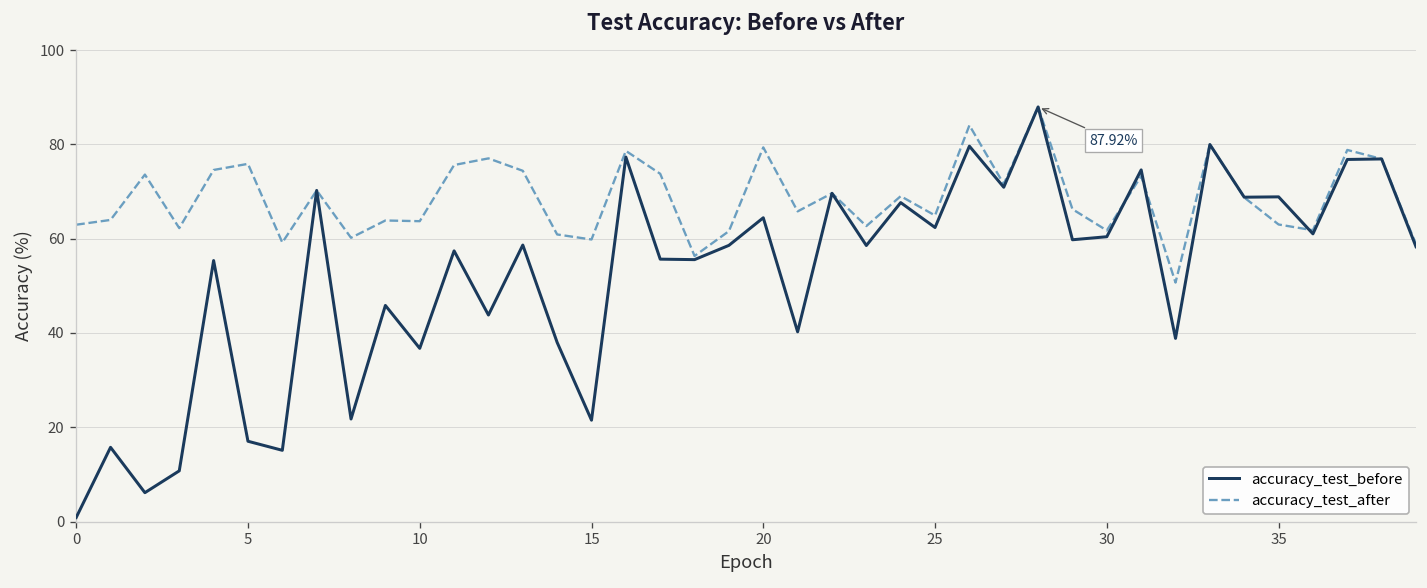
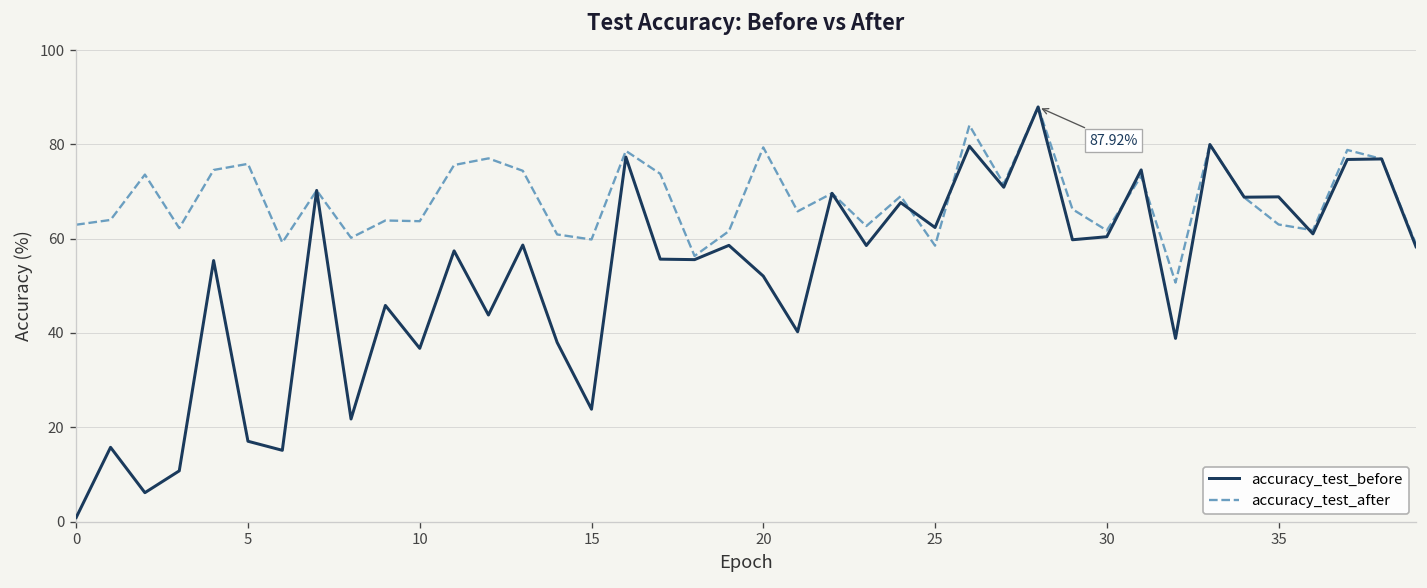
accuracy_test_before, 15: 22 -> 24
accuracy_test_before, 20: 64 -> 52
accuracy_test_after, 25: 65 -> 59
